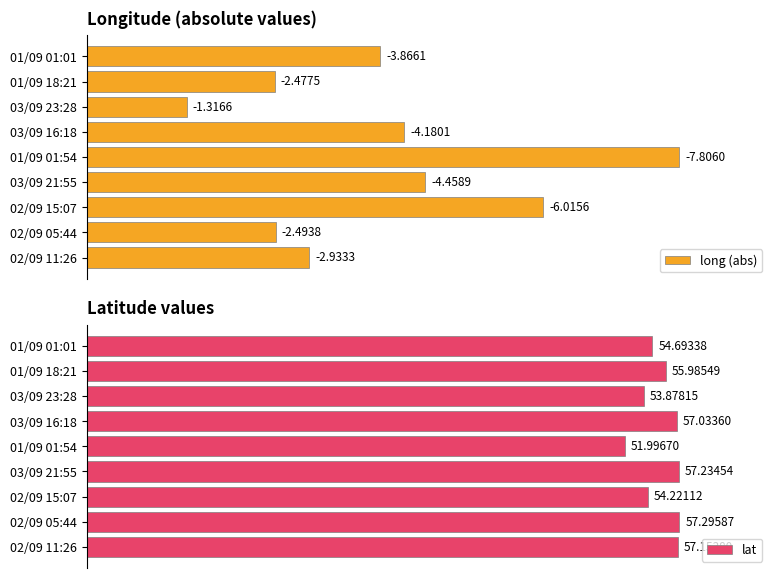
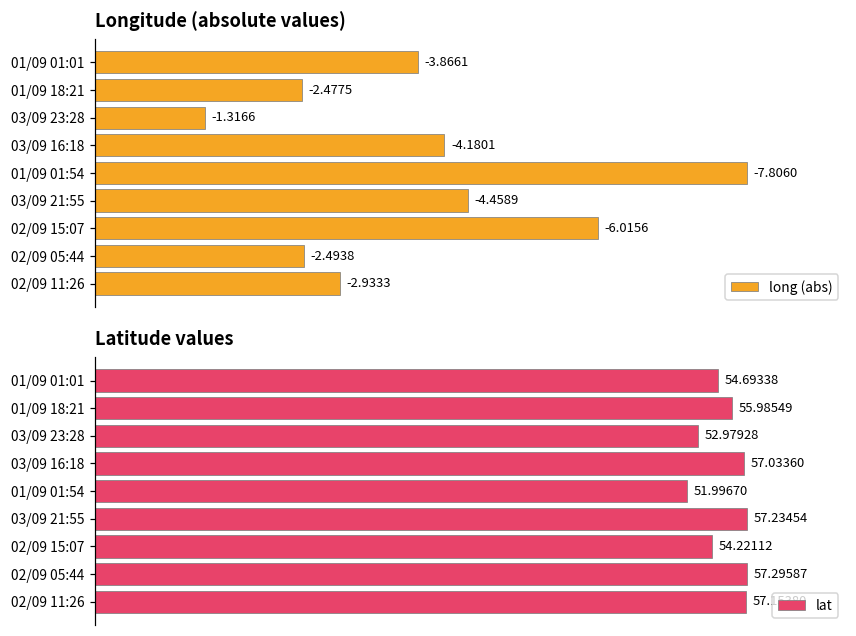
Latitude values, 03/09 23:28: 53.87815 -> 52.97928
